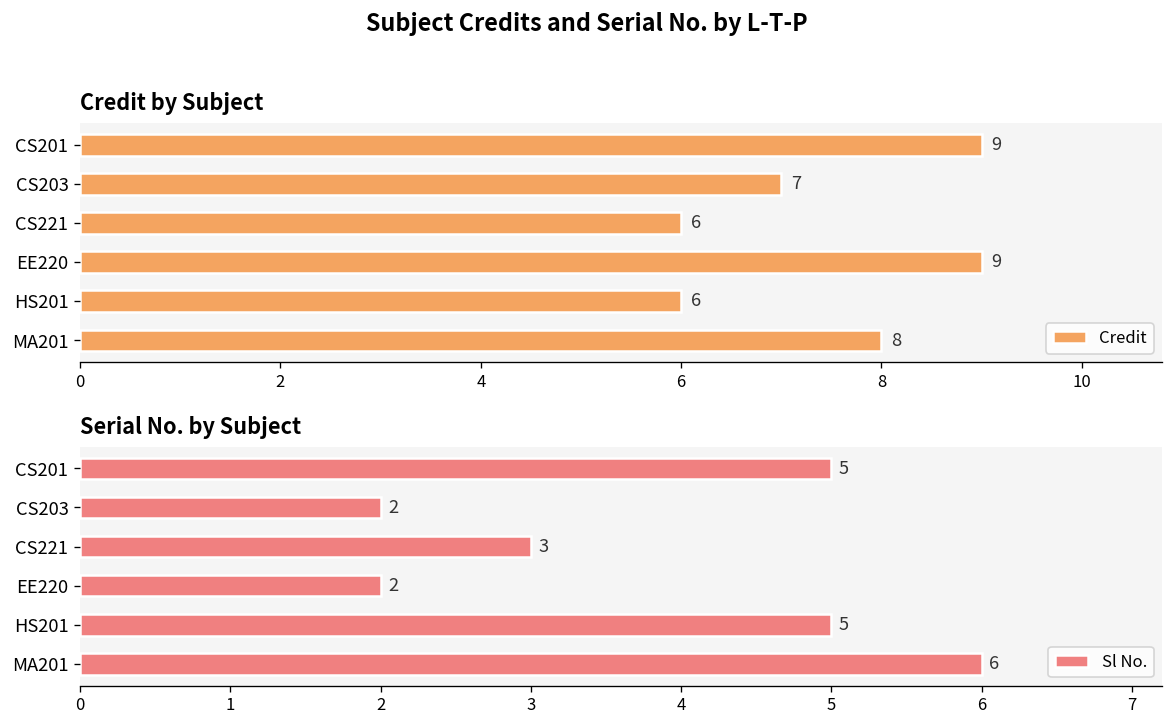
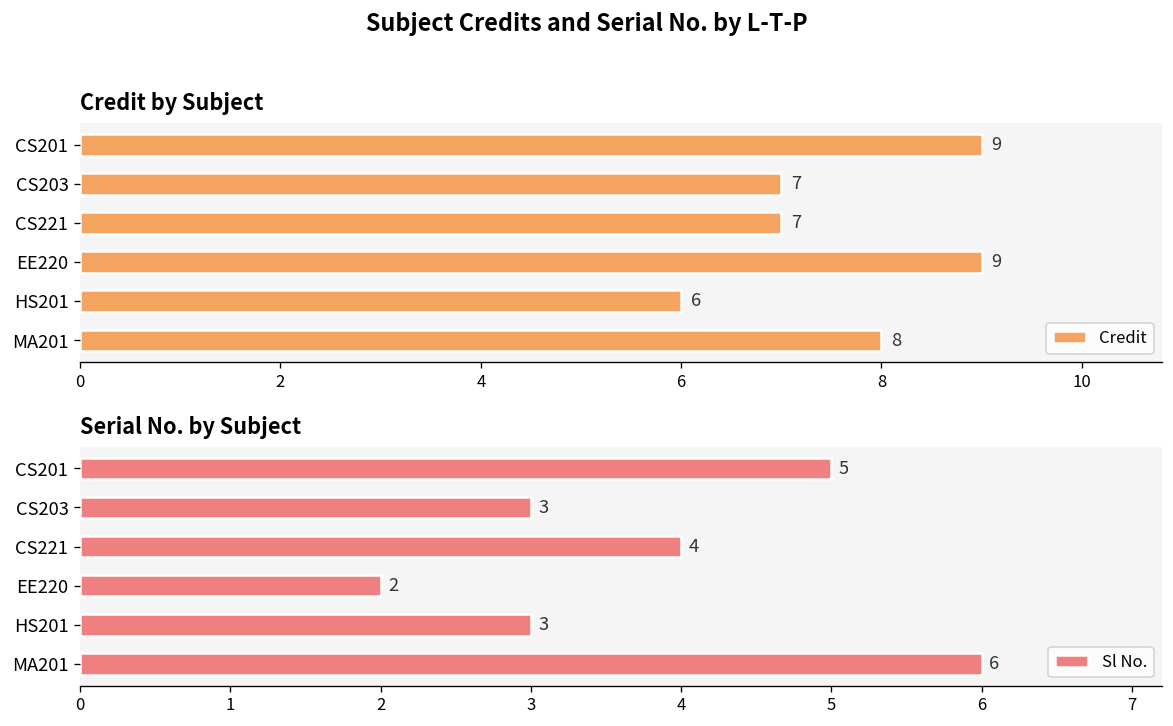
Credit by Subject, CS221: 6 -> 7
Serial No. by Subject, CS203: 2 -> 3
Serial No. by Subject, CS221: 3 -> 4
Serial No. by Subject, HS201: 5 -> 3
